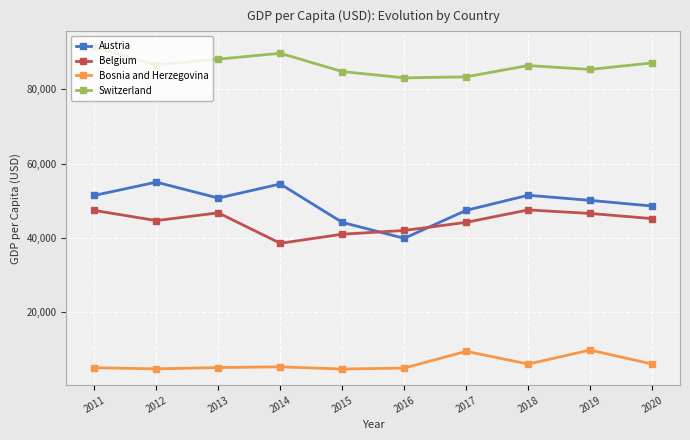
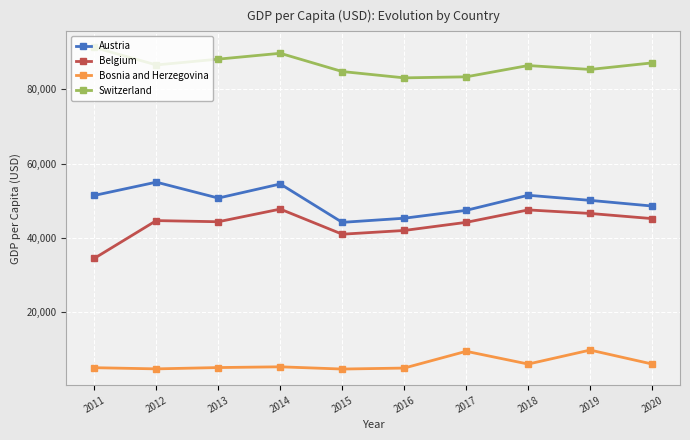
Belgium, 2011: 47,000 -> 35,000
Belgium, 2013: 47,000 -> 44,000
Belgium, 2014: 39,000 -> 48,000
Austria, 2016: 40,000 -> 45,000
